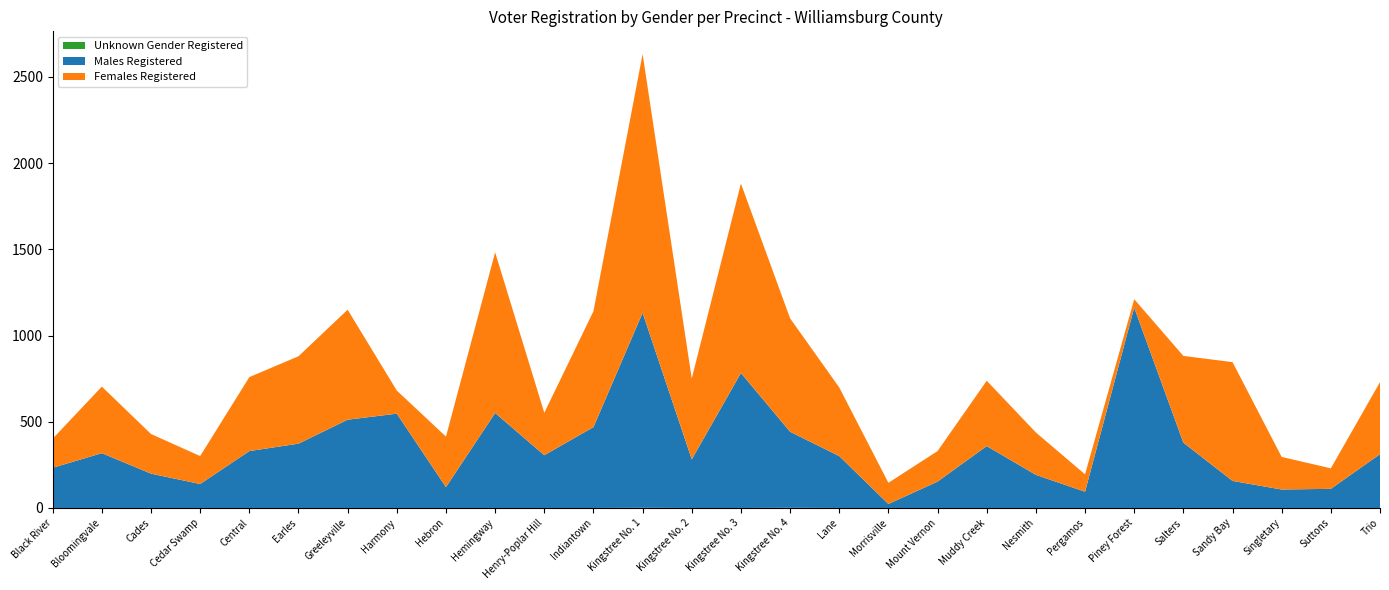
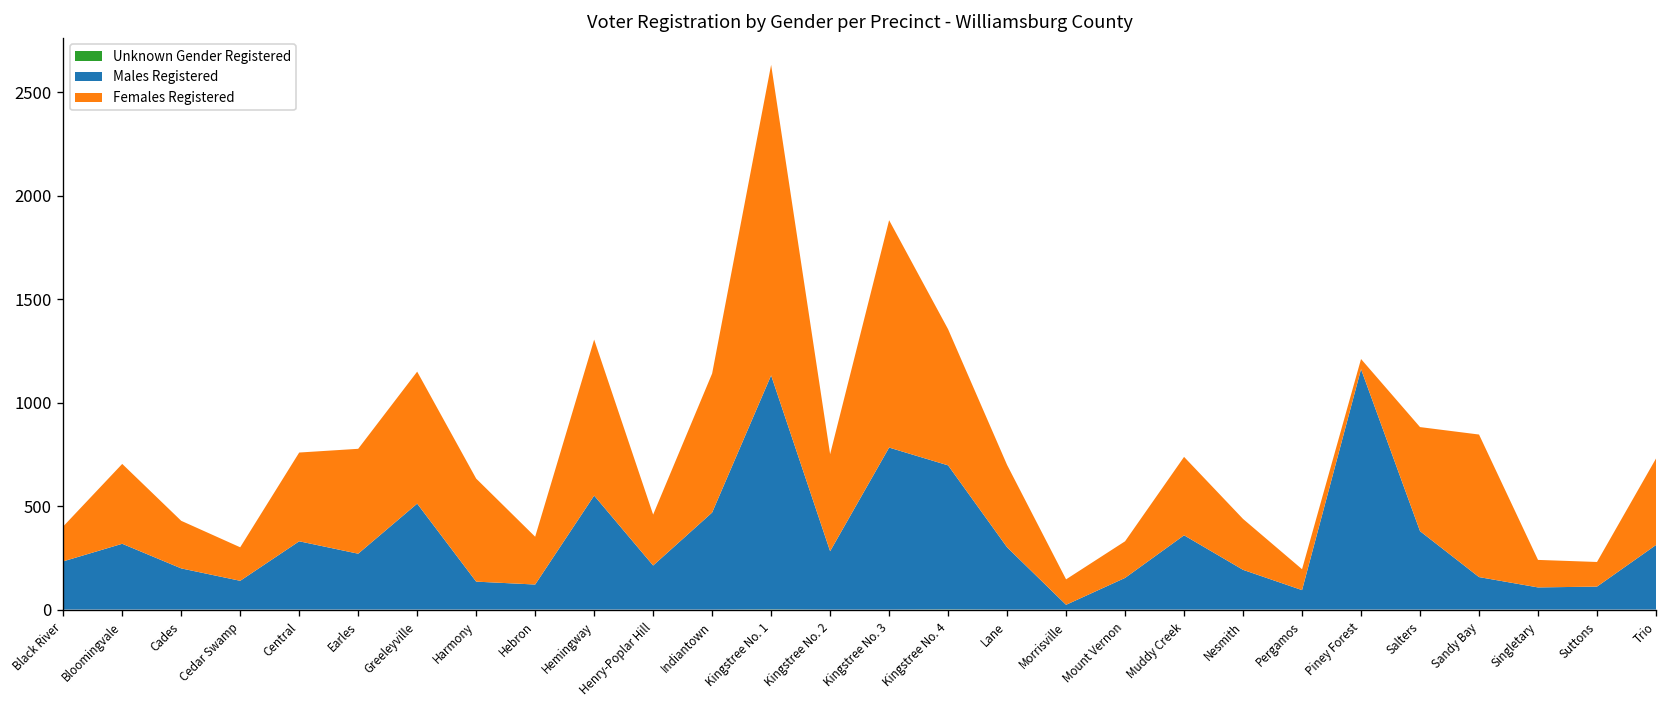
Males Registered, Earles: 370 -> 270
Males Registered, Harmony: 550 -> 140
Females Registered, Harmony: 130 -> 500
Females Registered, Hebron: 290 -> 230
Females Registered, Hemingway: 930 -> 750
Males Registered, Henry-Poplar Hill: 310 -> 210
Males Registered, Kingstree No. 4: 440 -> 700
Females Registered, Singletary: 190 -> 130
